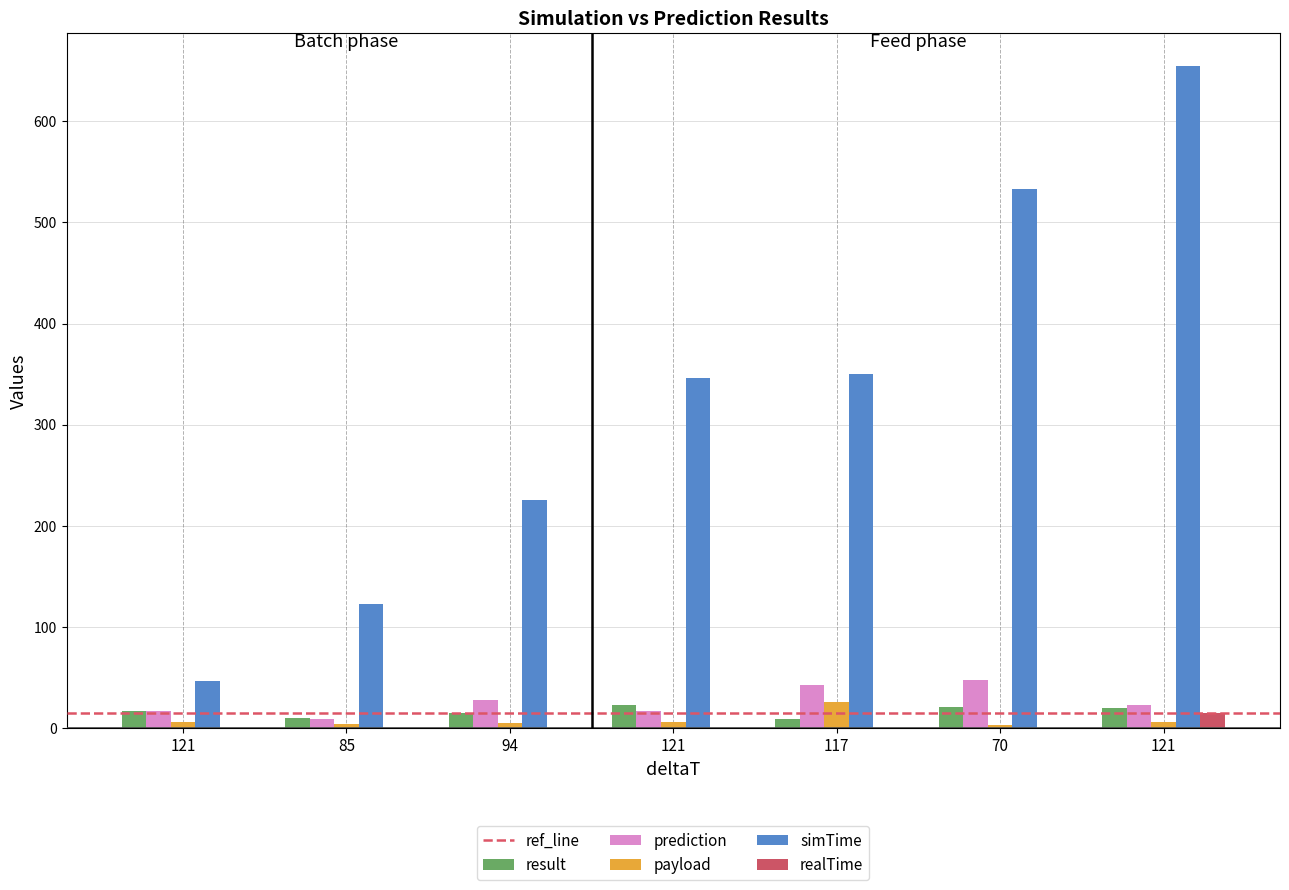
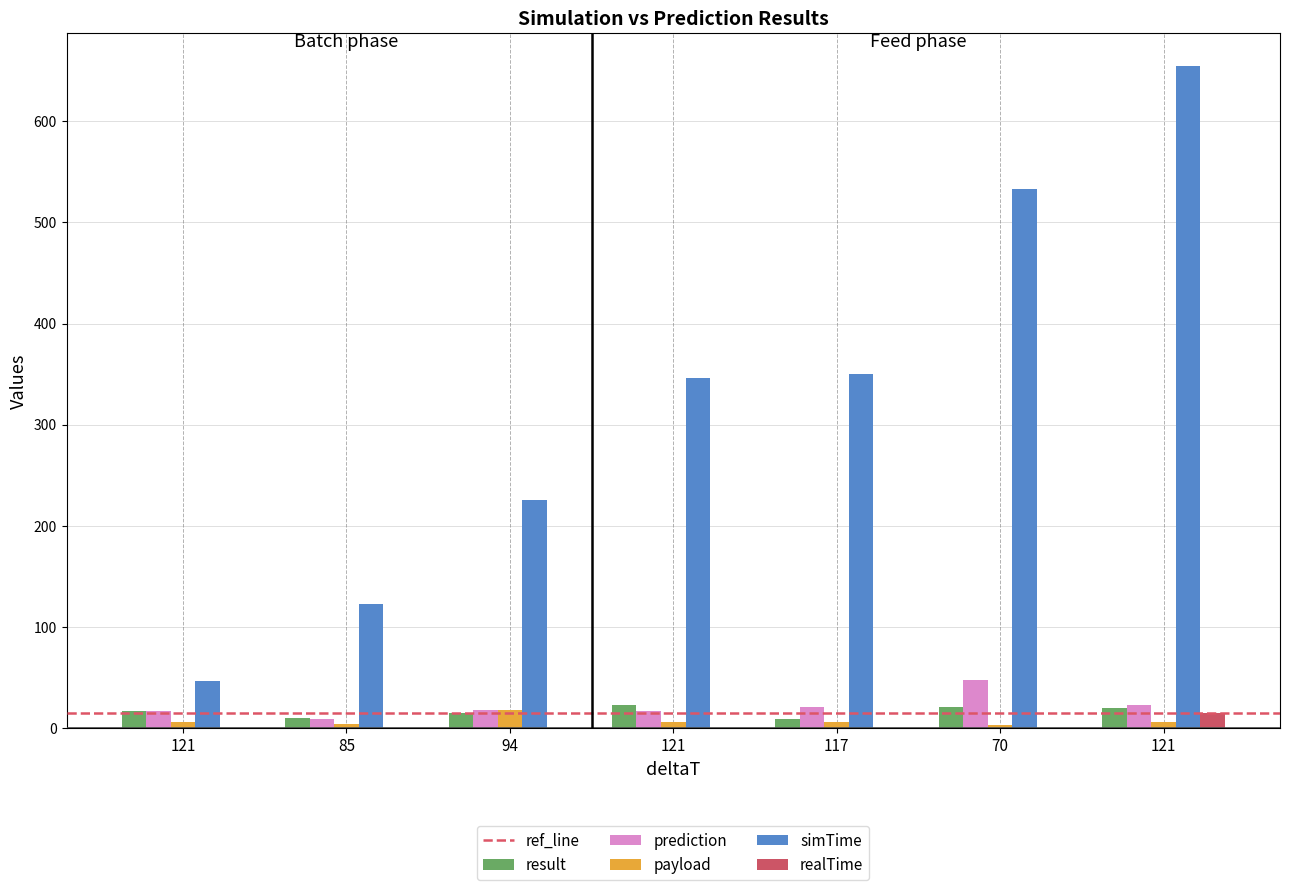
prediction, 94: 27 -> 18
payload, 94: 5 -> 18
prediction, 117: 42 -> 21
payload, 117: 26 -> 6
